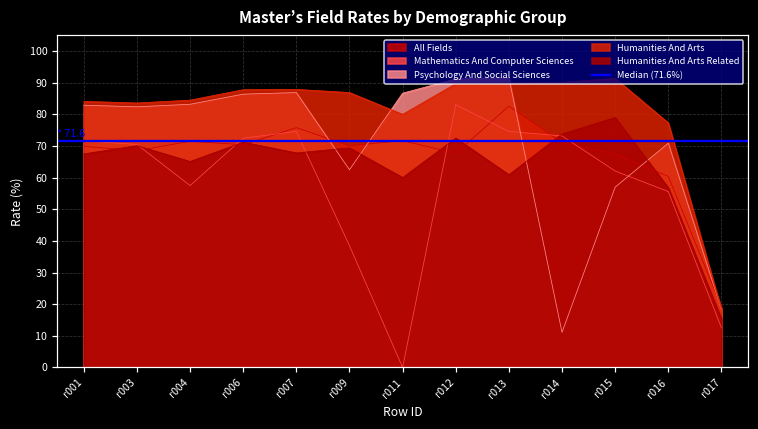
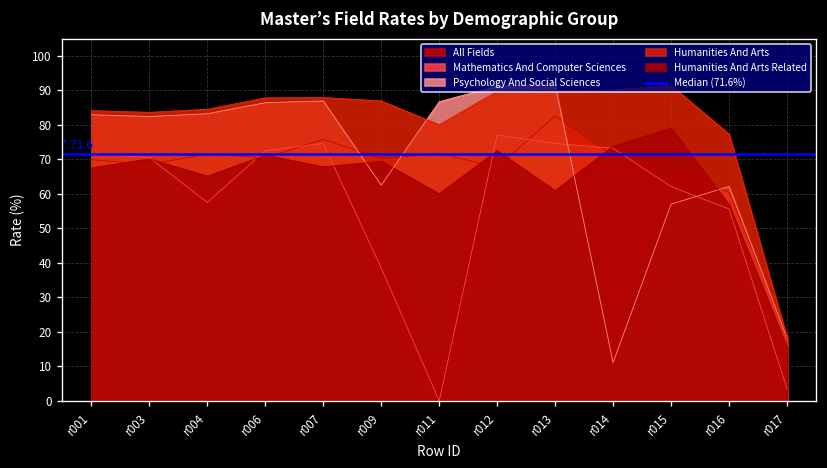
Mathematics And Computer Sciences, r012: 83 -> 77
Psychology And Social Sciences, r016: 71 -> 62
Mathematics And Computer Sciences, r017: 13 -> 4
